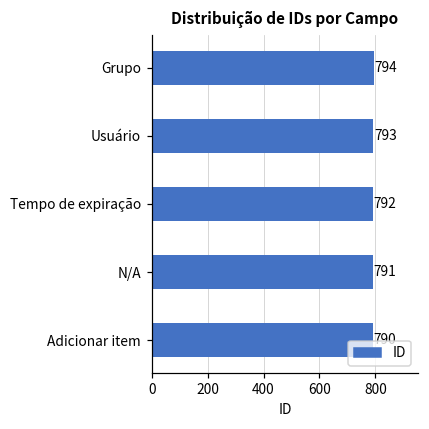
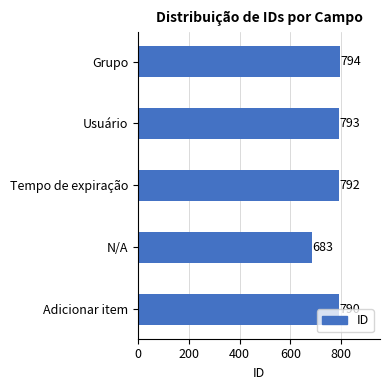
N/A: 791 -> 683
